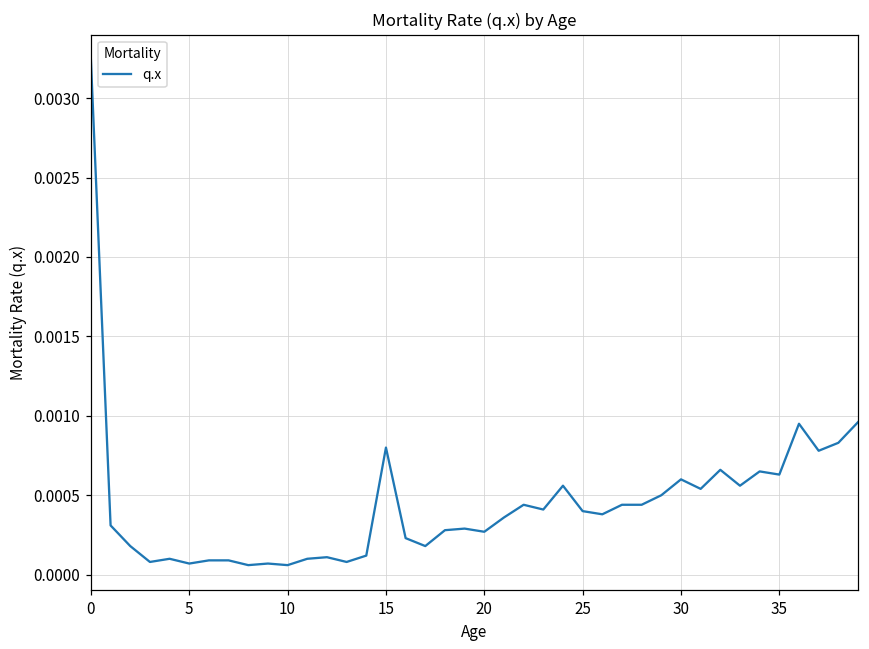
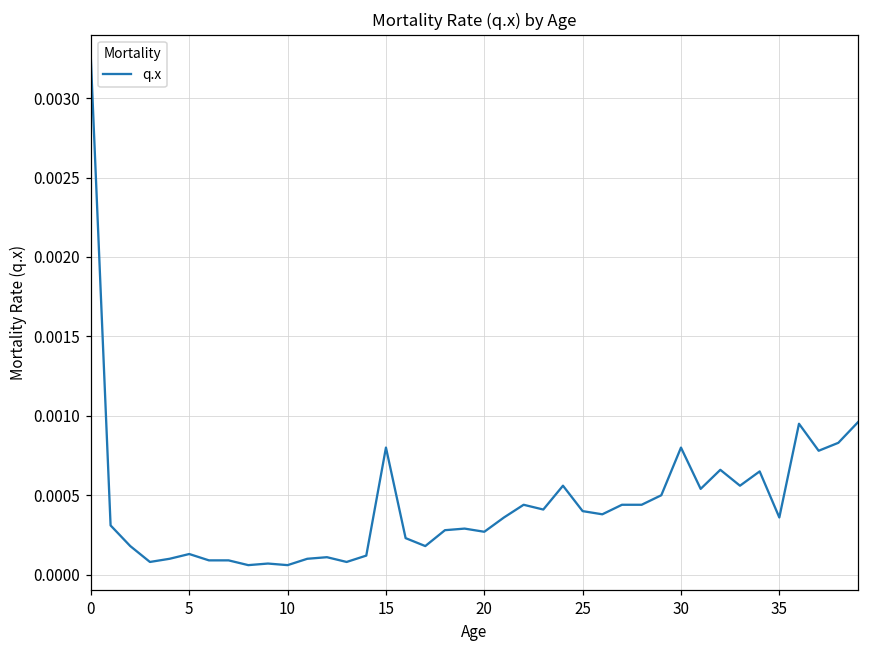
5: 0.00007 -> 0.00013
30: 0.0006 -> 0.0008
35: 0.00063 -> 0.00036
